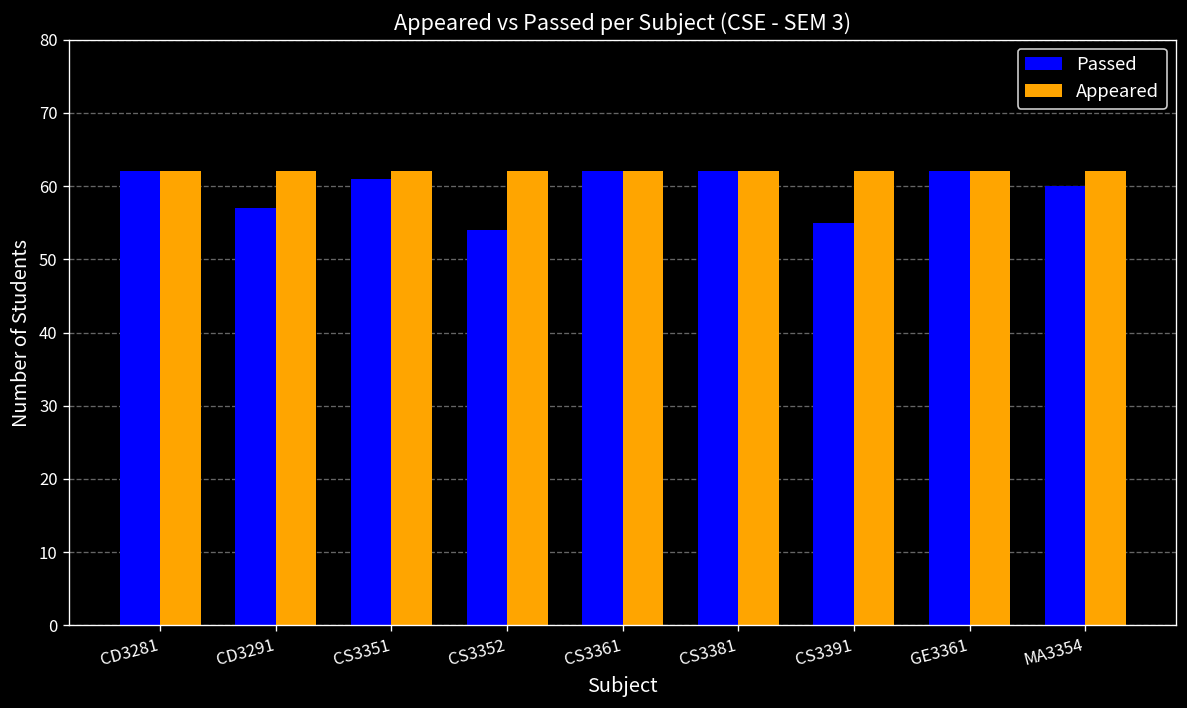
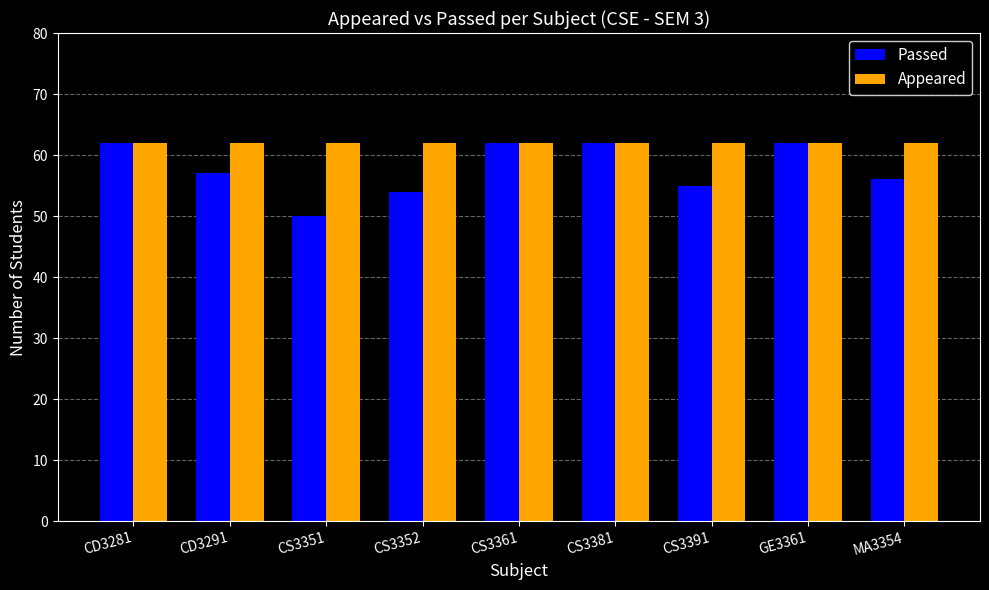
Passed, CS3351: 61 -> 50
Passed, MA3354: 60 -> 56
